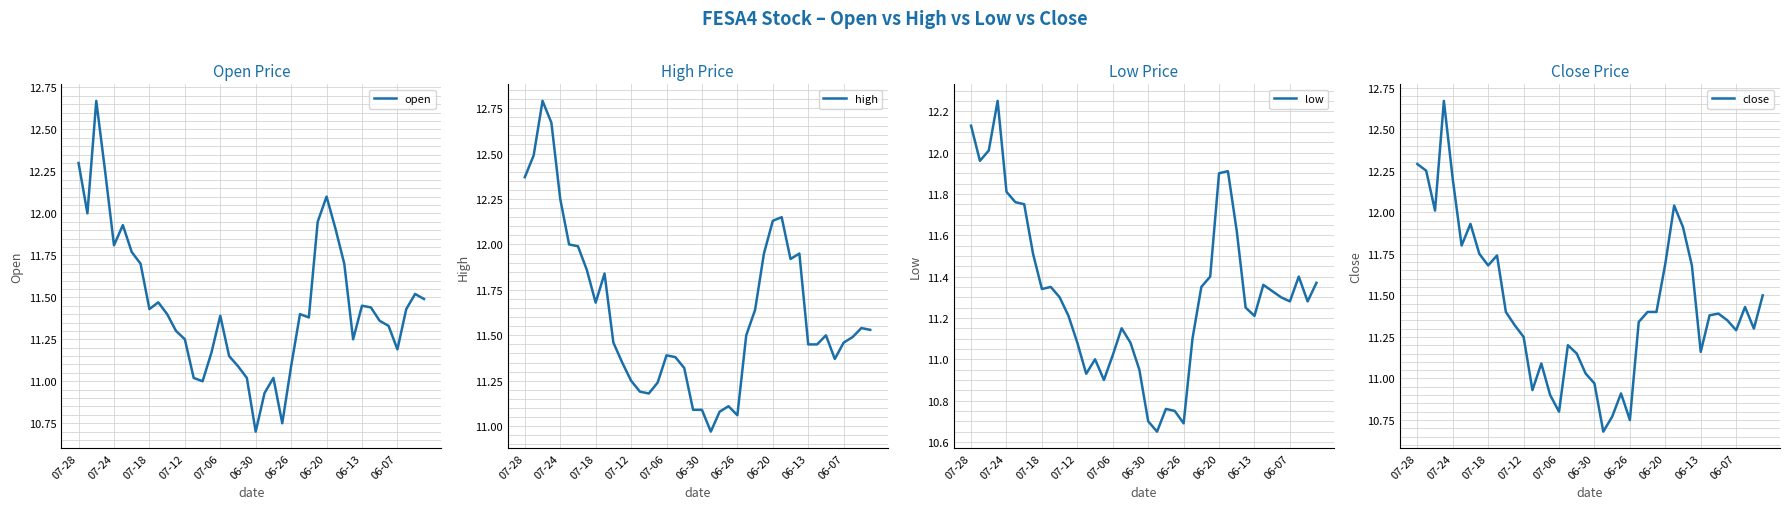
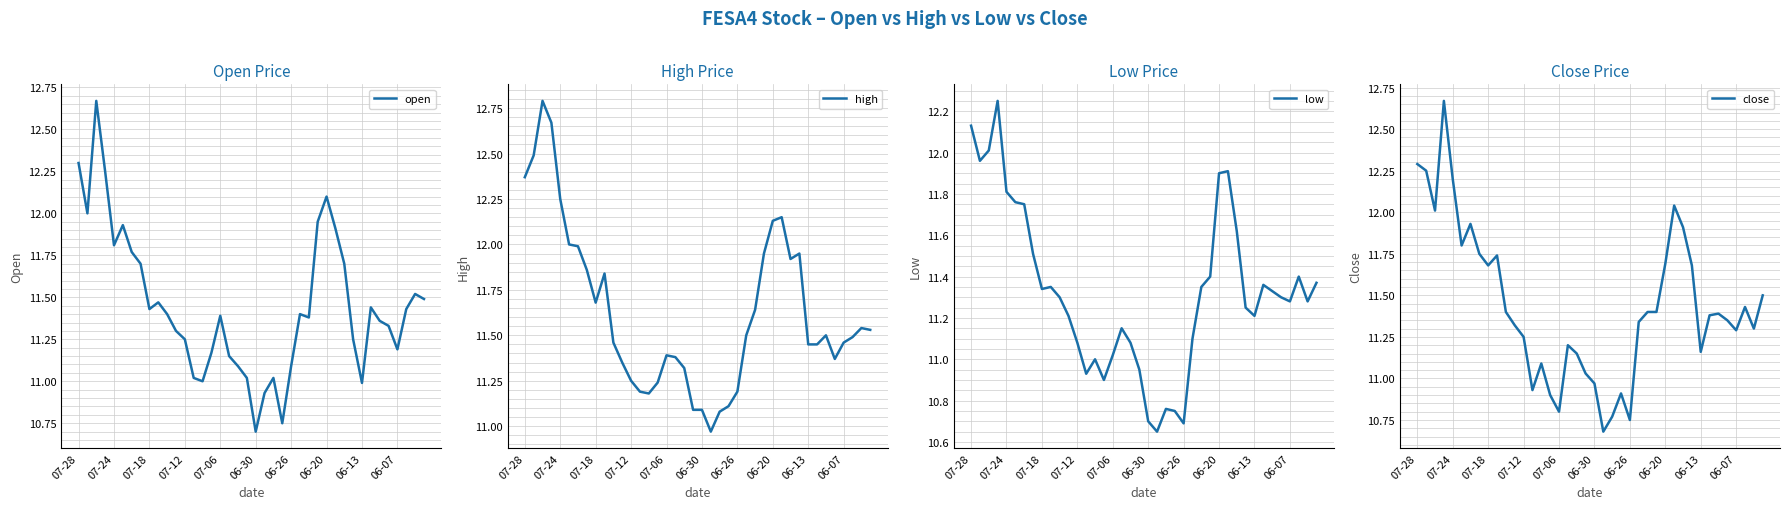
Open Price, 06-13: 11.45 -> 10.99
High Price, 06-26: 11.06 -> 11.19
